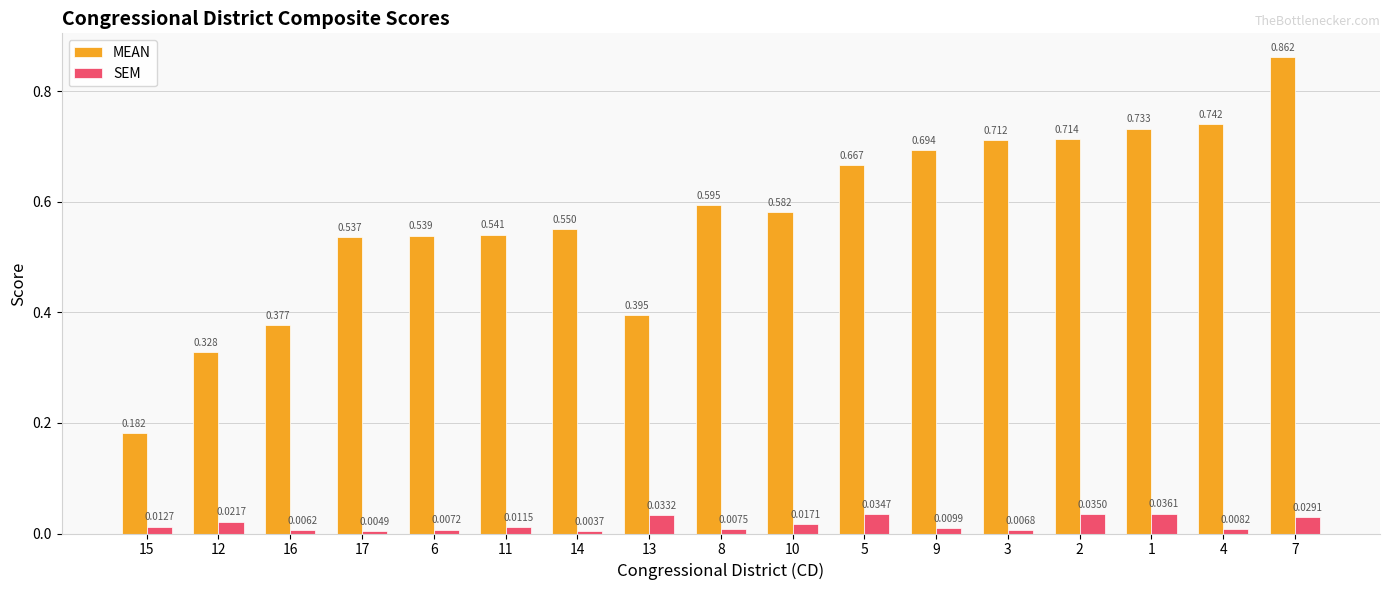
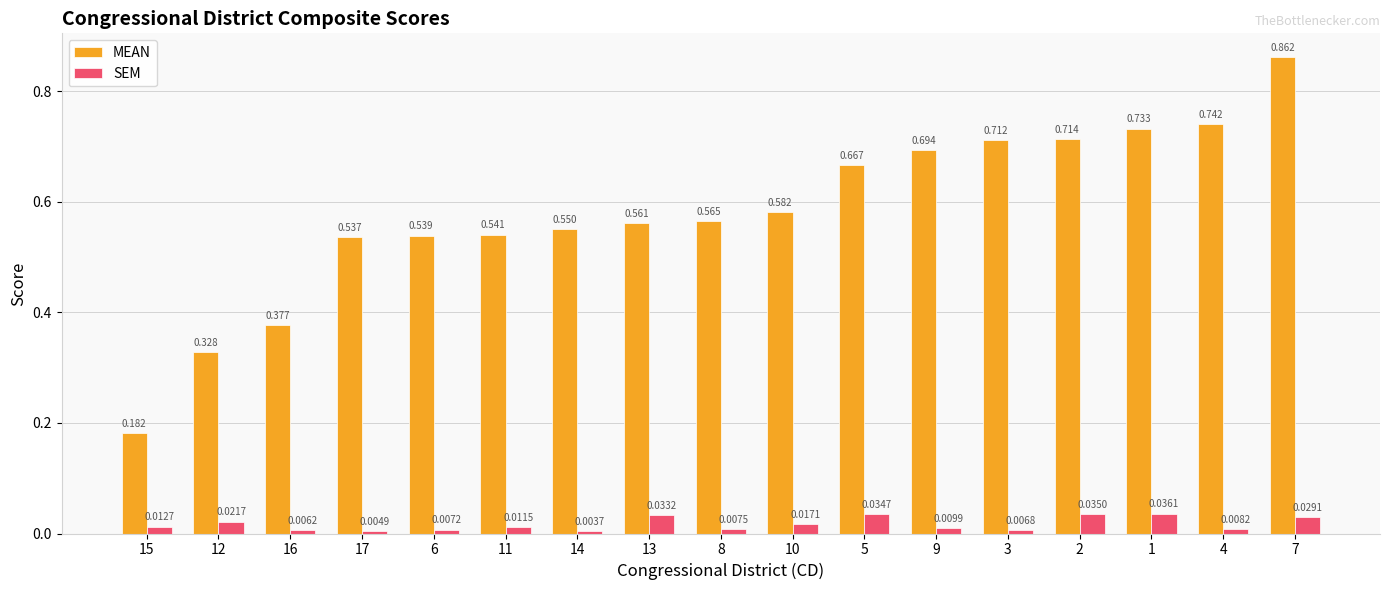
MEAN, 13: 0.395 -> 0.561
MEAN, 8: 0.595 -> 0.565
